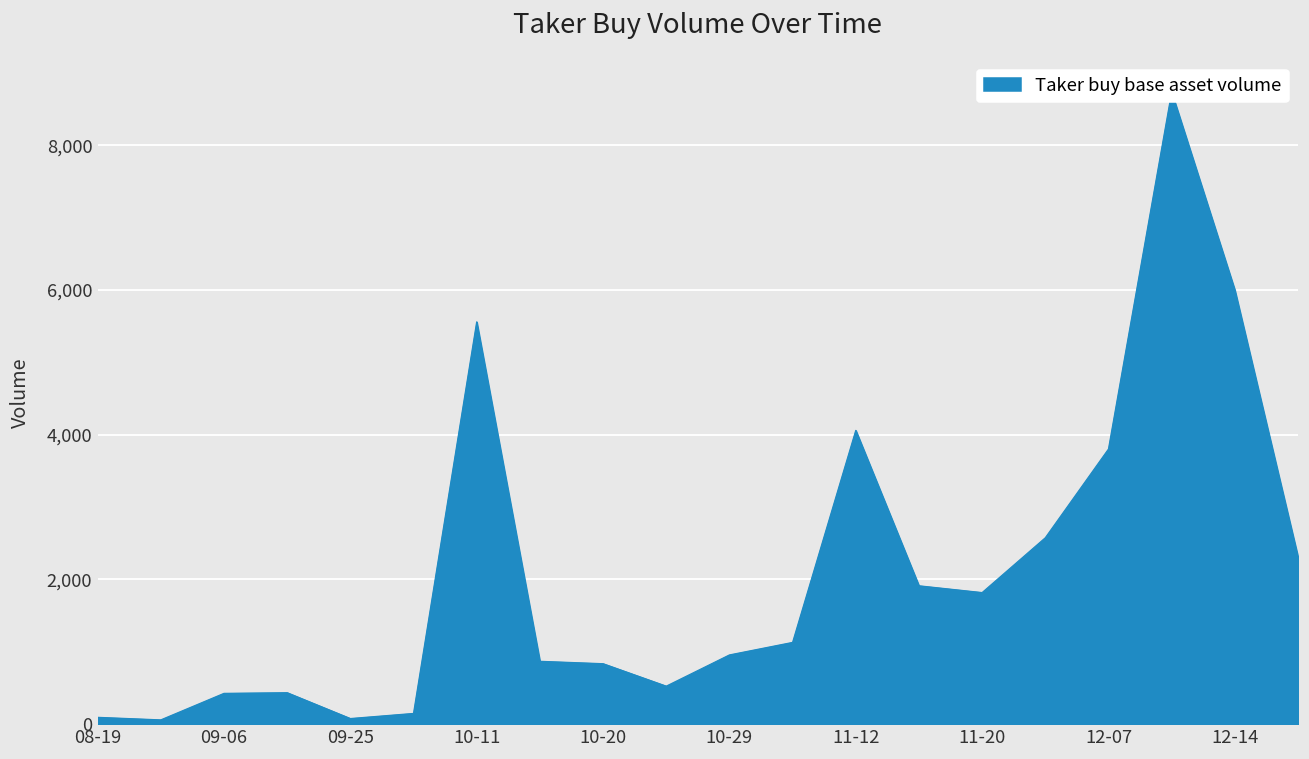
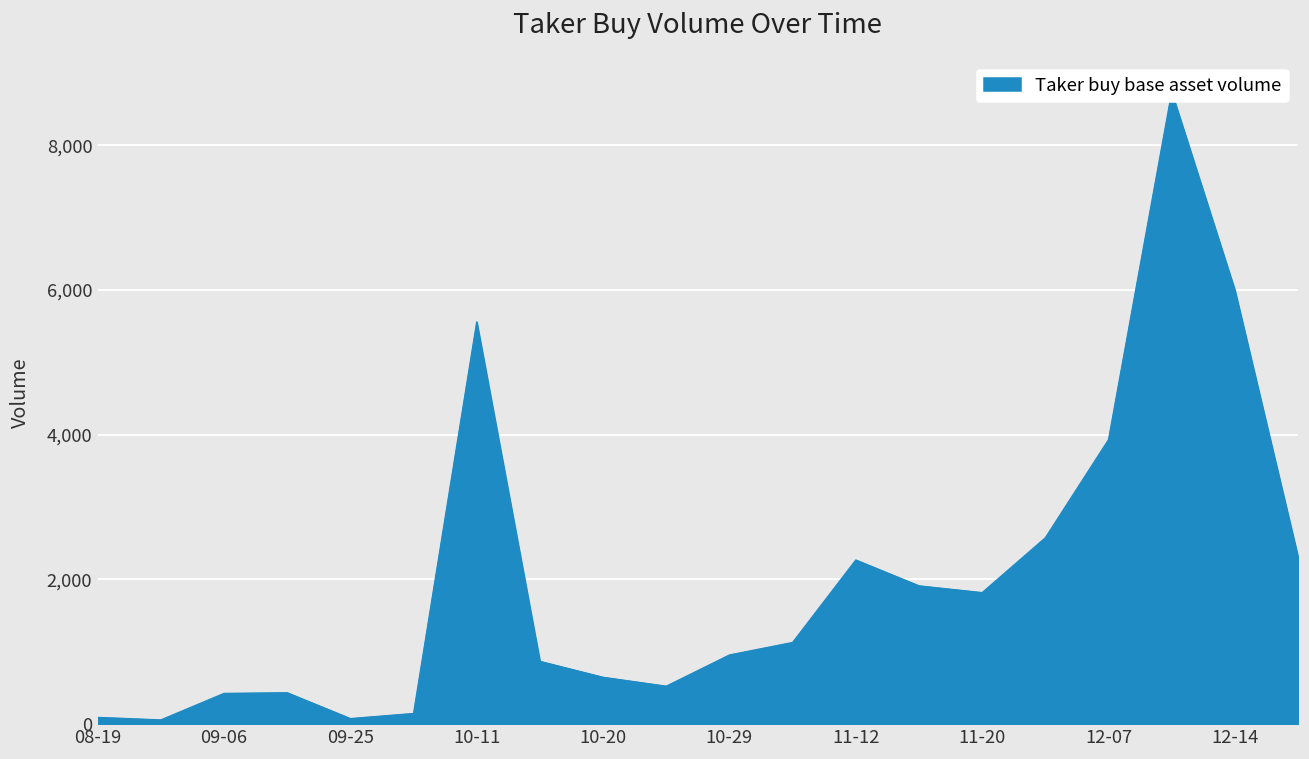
10-20: 800 -> 600
11-12: 4,100 -> 2,300
12-07: 3,800 -> 3,900
